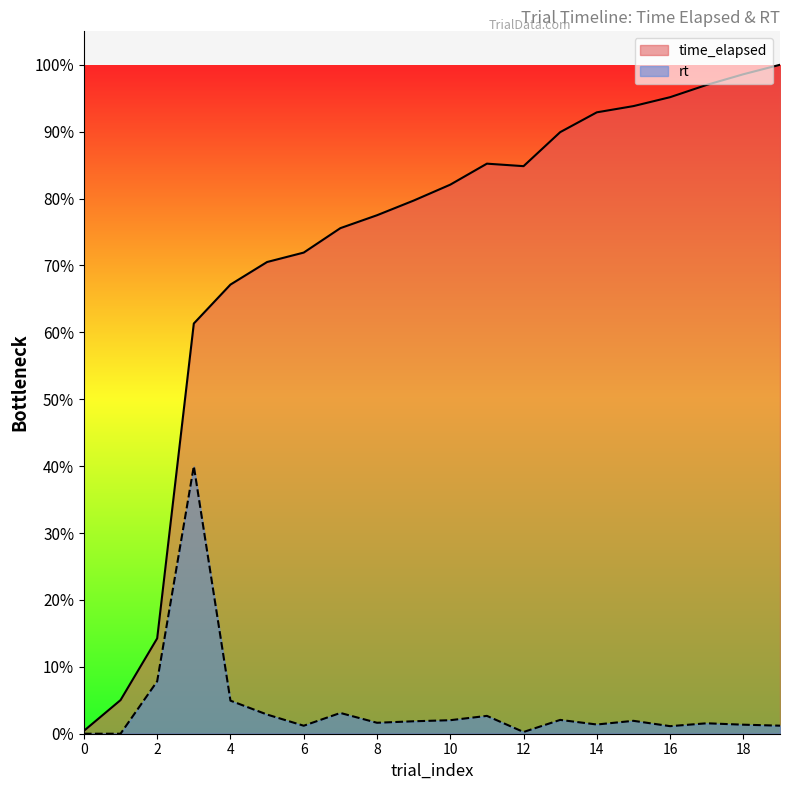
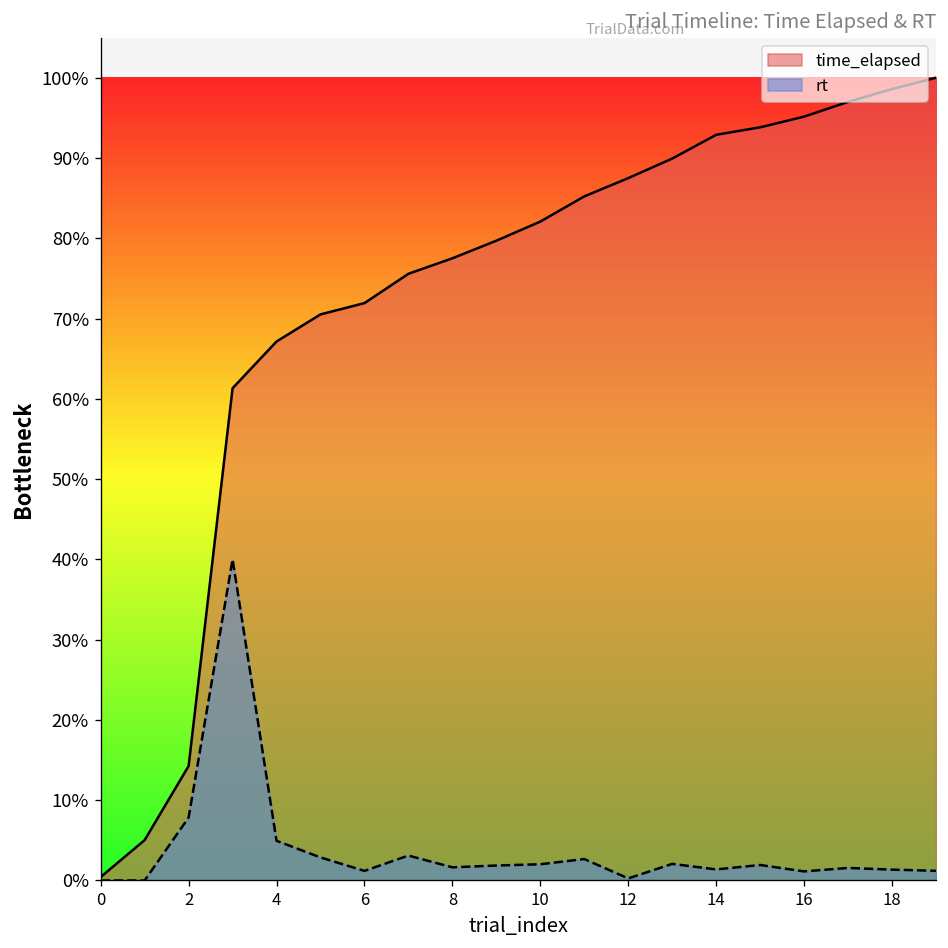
time_elapsed, 12: 85% -> 87%
